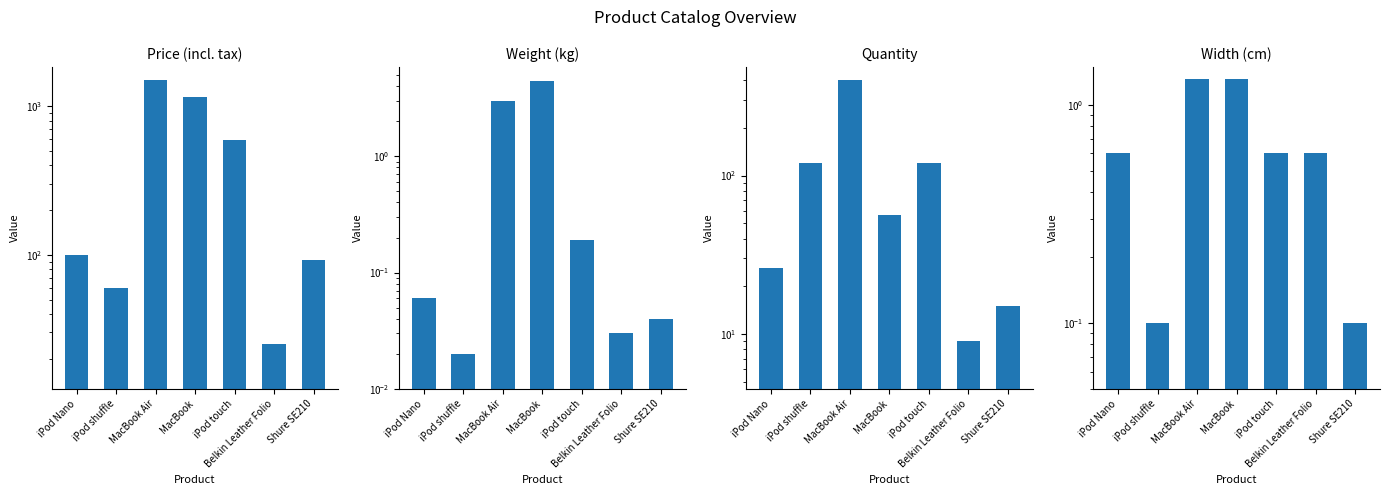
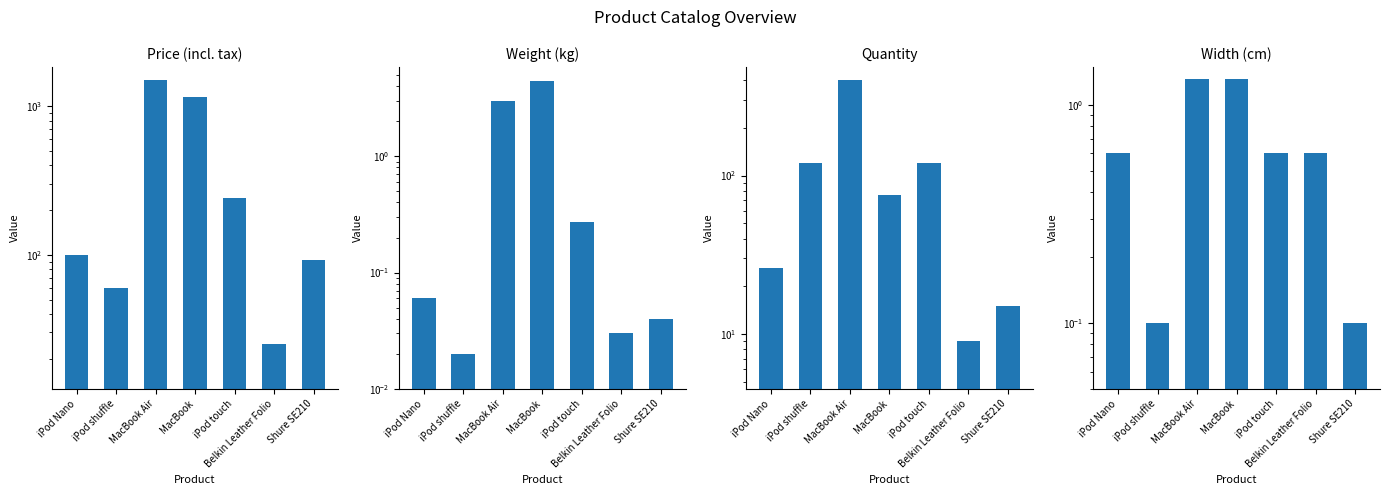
Price (incl. tax), iPod touch: 600 -> 240
Weight (kg), iPod touch: 0.19 -> 0.27
Quantity, MacBook: 56 -> 80
